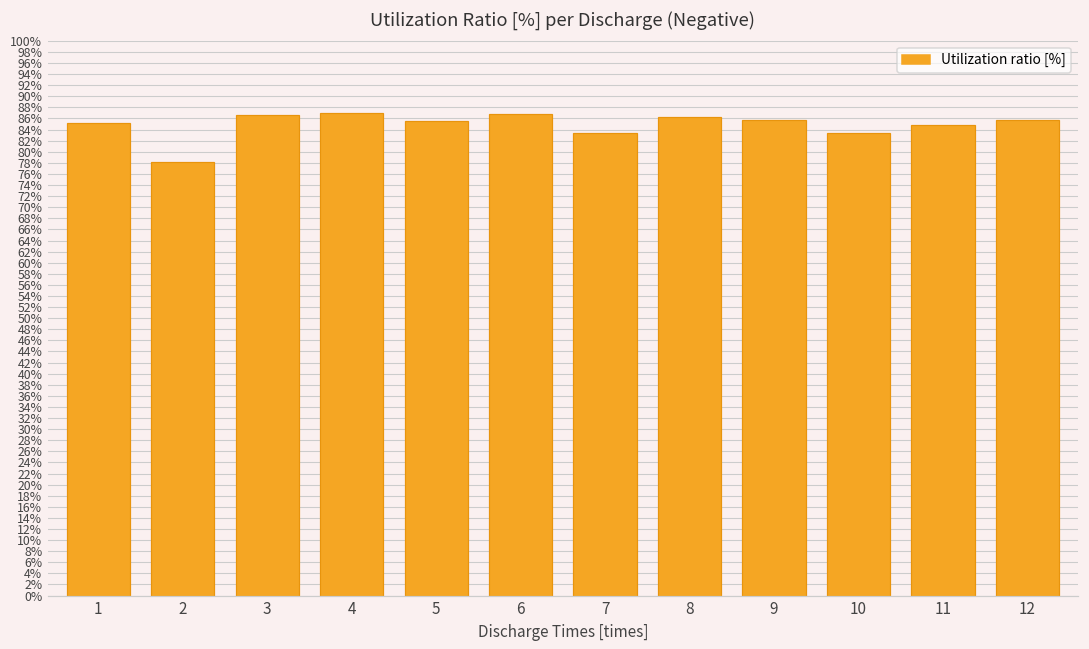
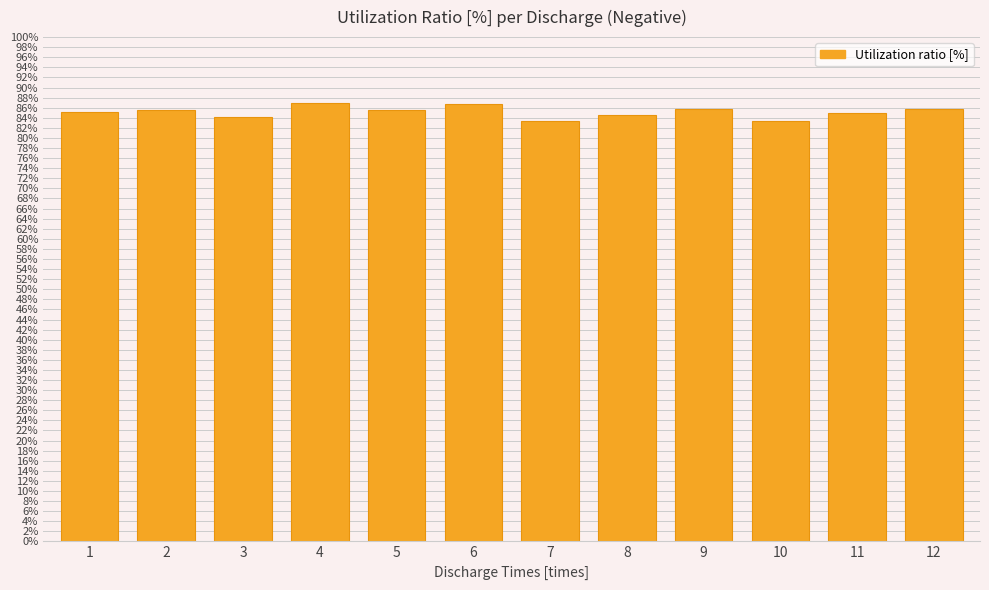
2: 78% -> 86%
3: 87% -> 84%
8: 86% -> 85%
